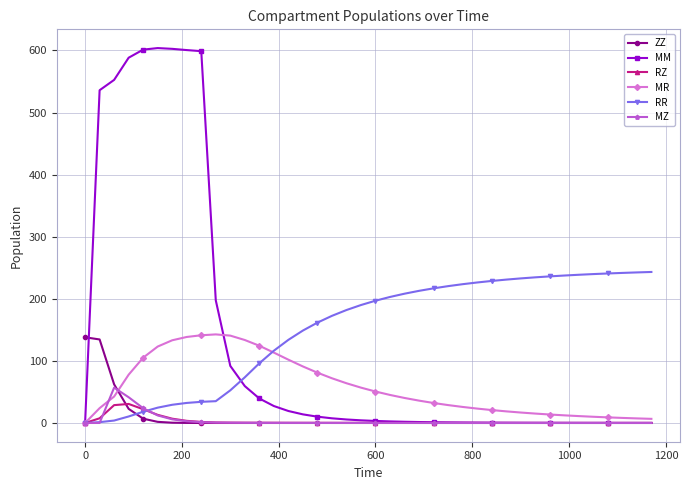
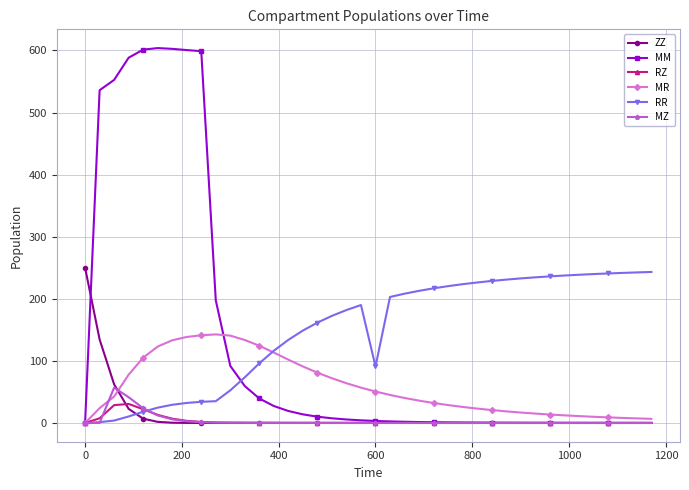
ZZ, 0: 140 -> 250
RR, 600: 200 -> 90
